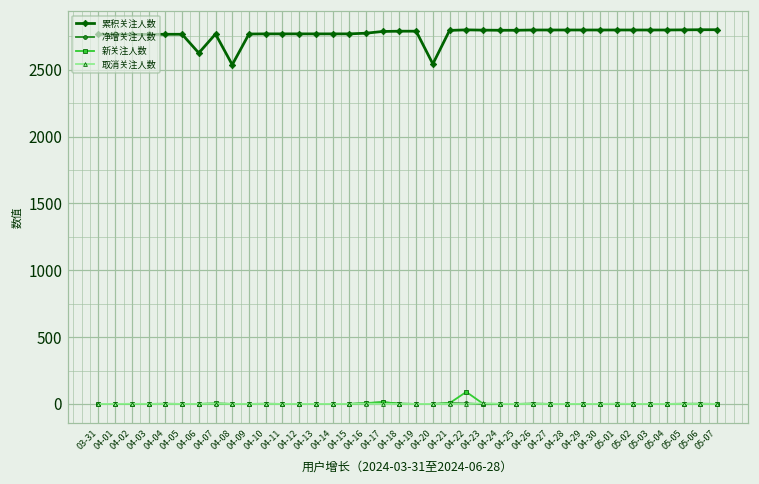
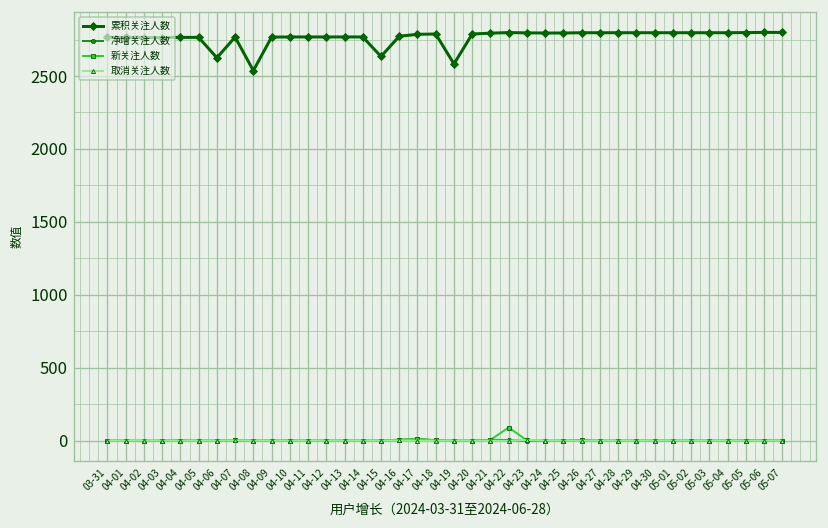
累积关注人数, 04-15: 2770 -> 2630
累积关注人数, 04-19: 2790 -> 2580
累积关注人数, 04-20: 2540 -> 2790
